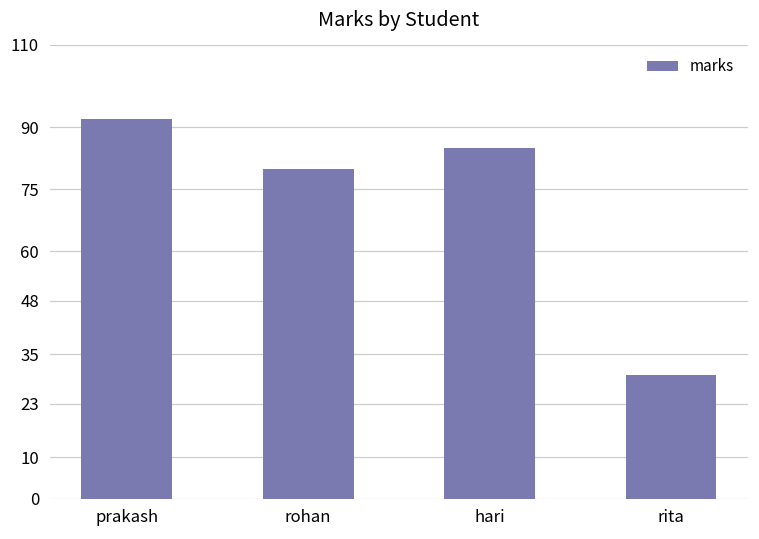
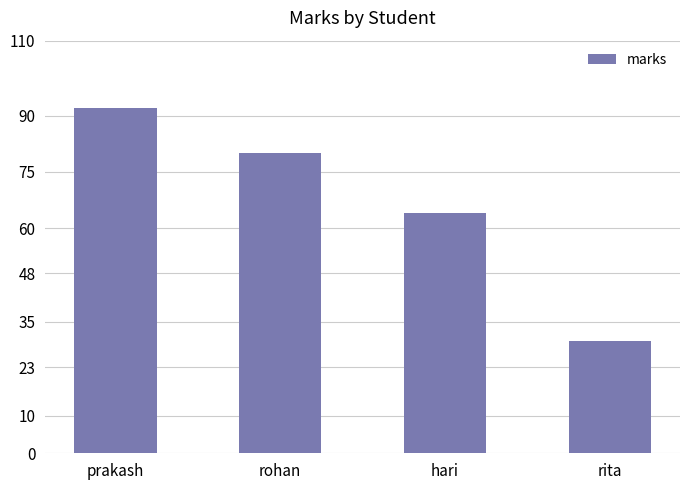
hari: 85 -> 64
